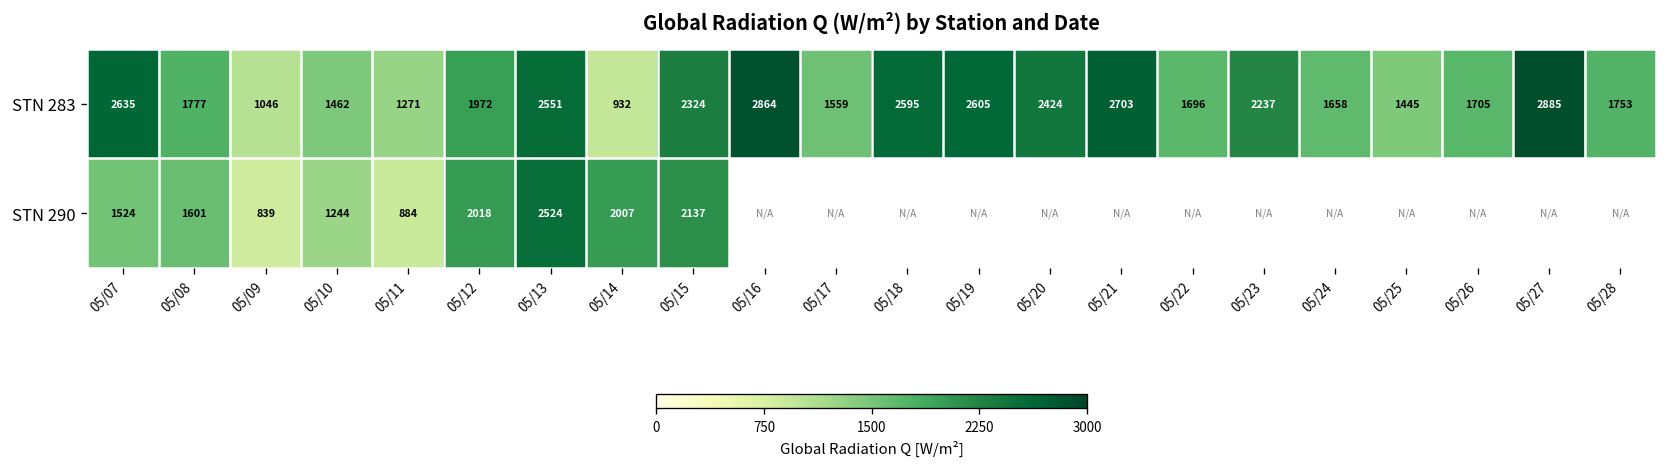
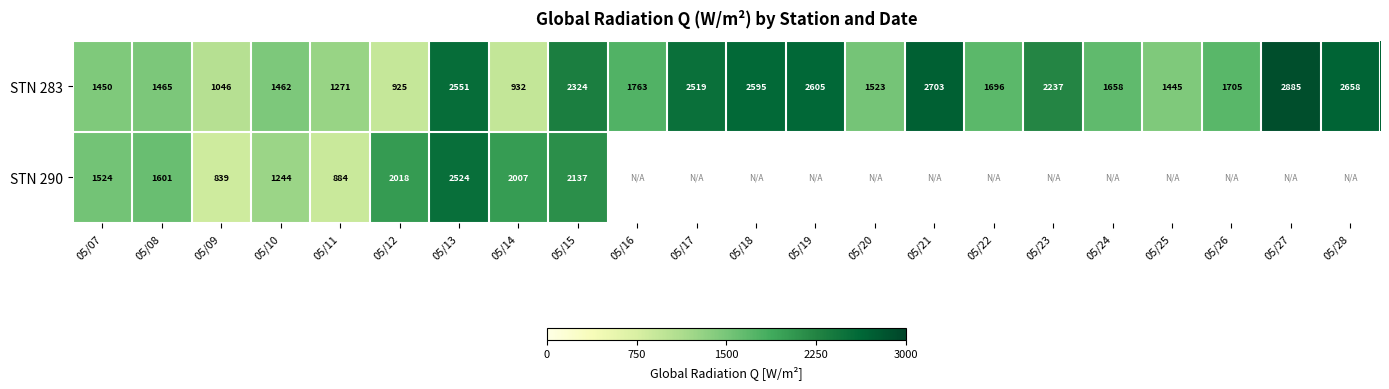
STN 283, 05/07: 2635 -> 1450
STN 283, 05/08: 1777 -> 1465
STN 283, 05/12: 1972 -> 925
STN 283, 05/16: 2864 -> 1763
STN 283, 05/17: 1559 -> 2519
STN 283, 05/20: 2424 -> 1523
STN 283, 05/28: 1753 -> 2658
